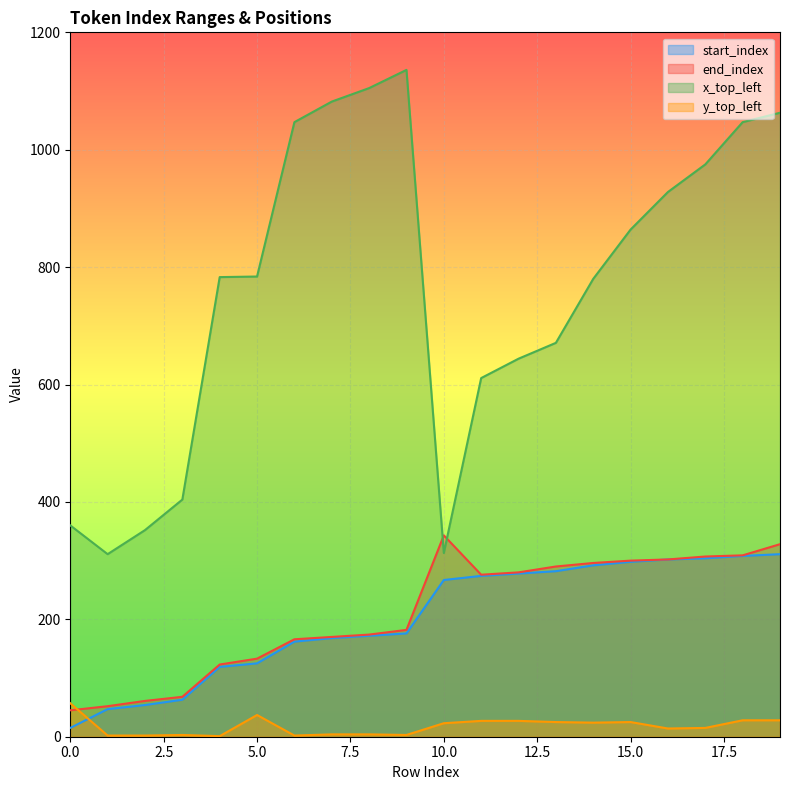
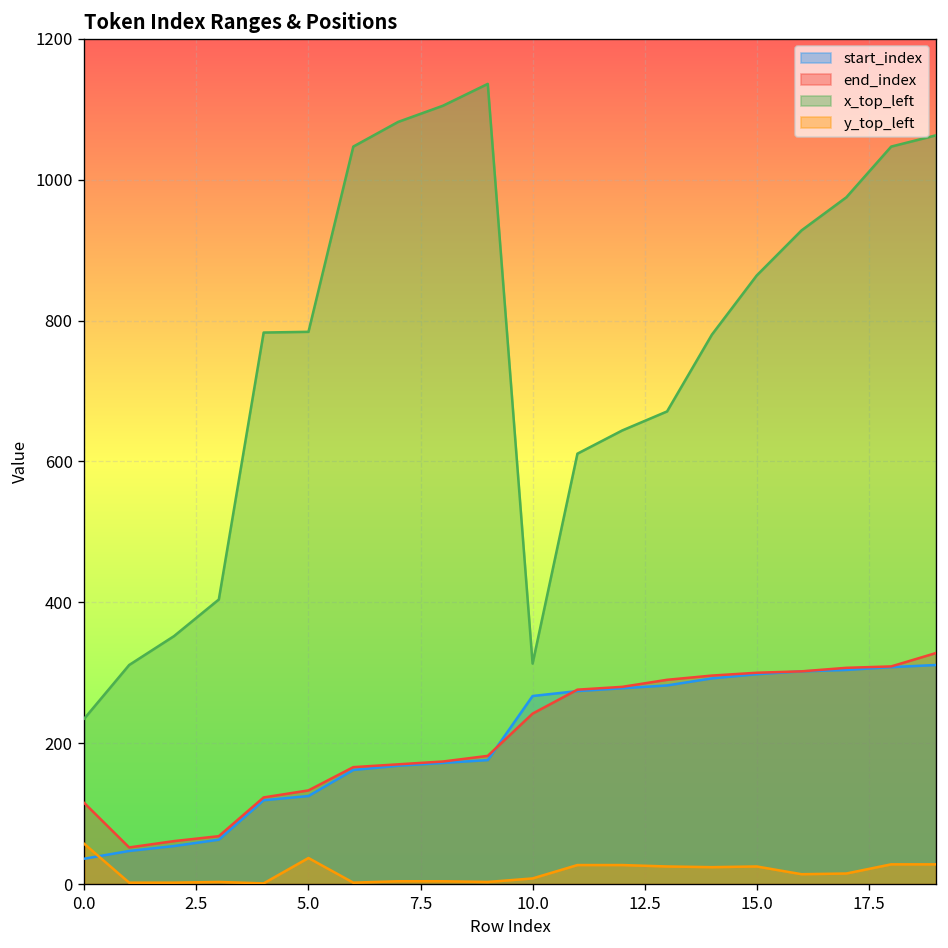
start_index, 0.0: 20 -> 40
end_index, 0.0: 50 -> 120
x_top_left, 0.0: 360 -> 240
end_index, 10.0: 340 -> 240
y_top_left, 10.0: 20 -> 10
